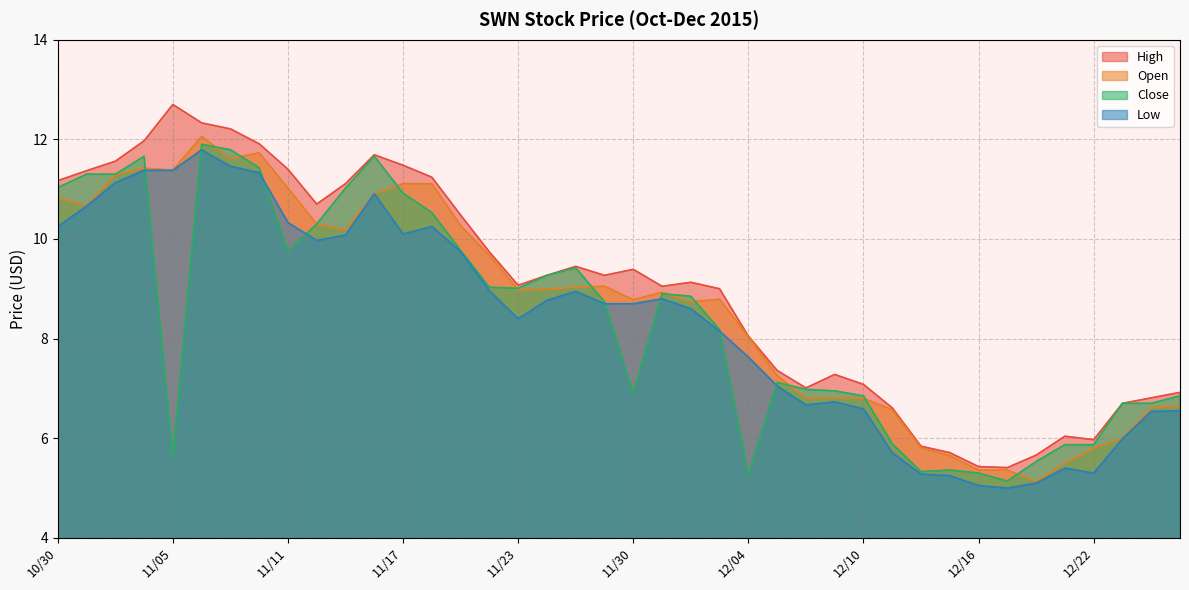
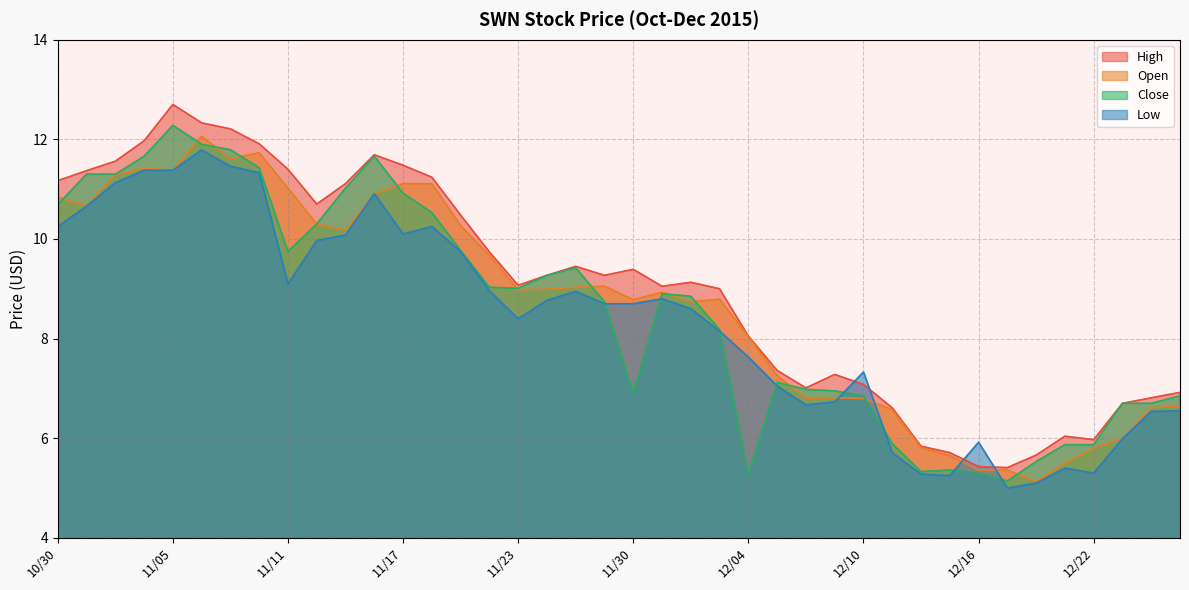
Close, 10/30: 11.0 -> 10.7
Close, 11/05: 5.6 -> 12.3
Low, 11/11: 10.3 -> 9.1
Low, 12/10: 6.6 -> 7.3
Low, 12/16: 5.1 -> 5.9
